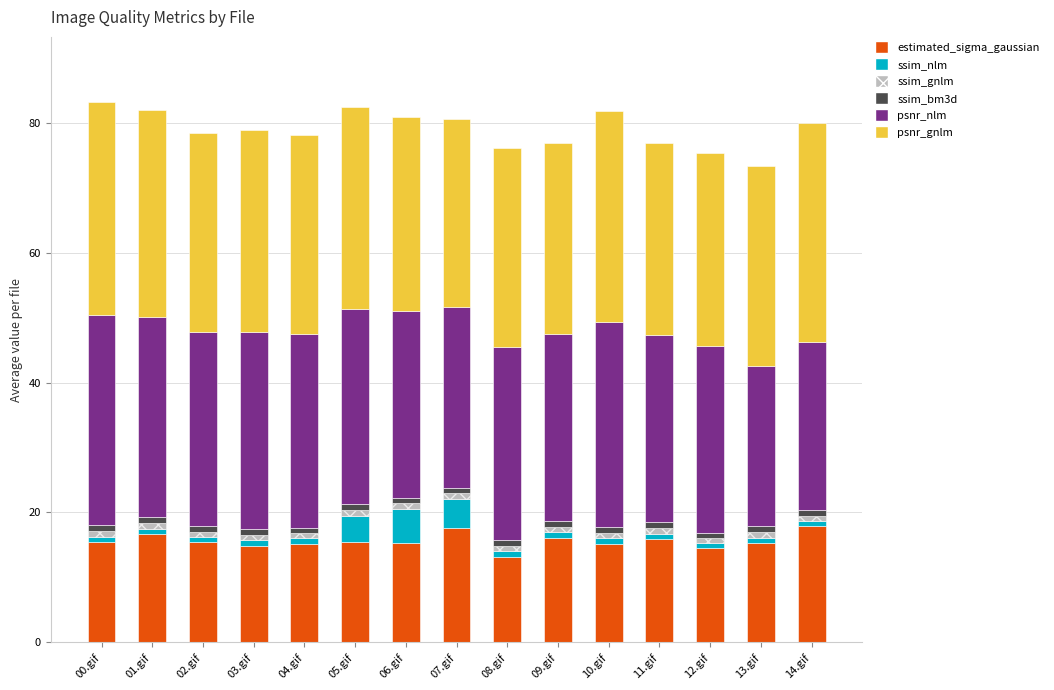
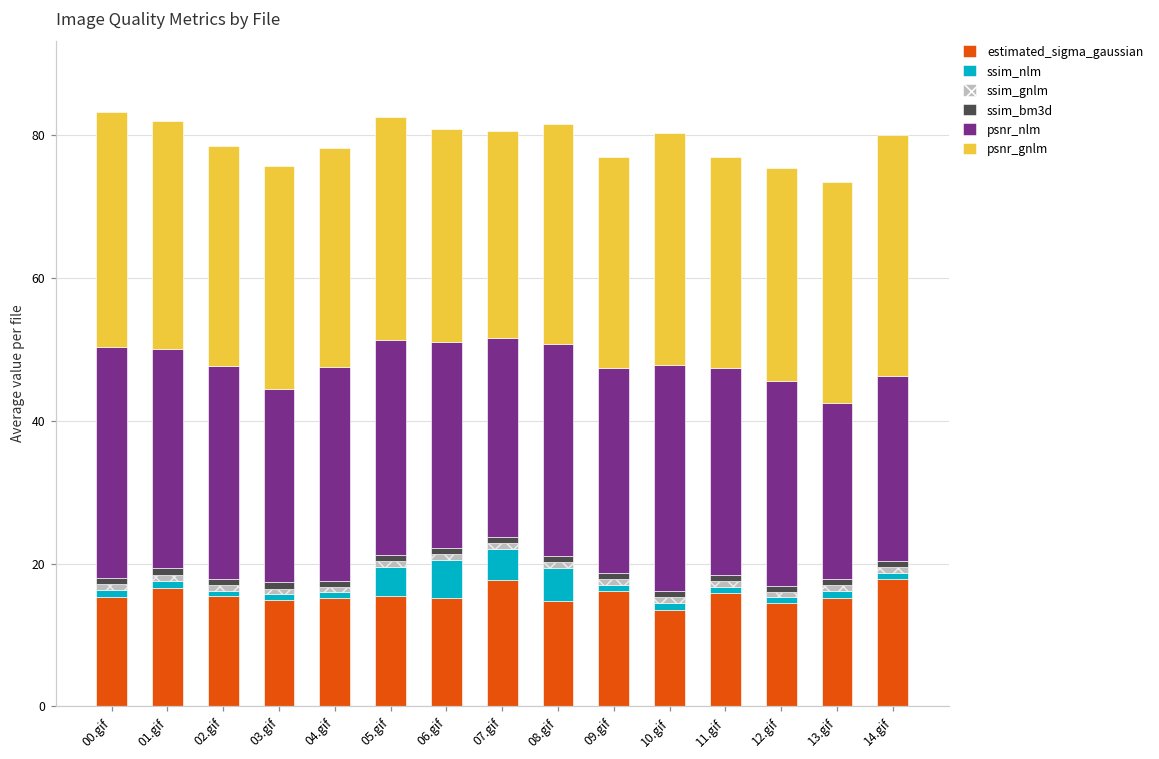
psnr_nlm, 03.gif: 30 -> 27
estimated_sigma_gaussian, 08.gif: 13 -> 15
ssim_nlm, 08.gif: 1 -> 5
estimated_sigma_gaussian, 10.gif: 15 -> 14
